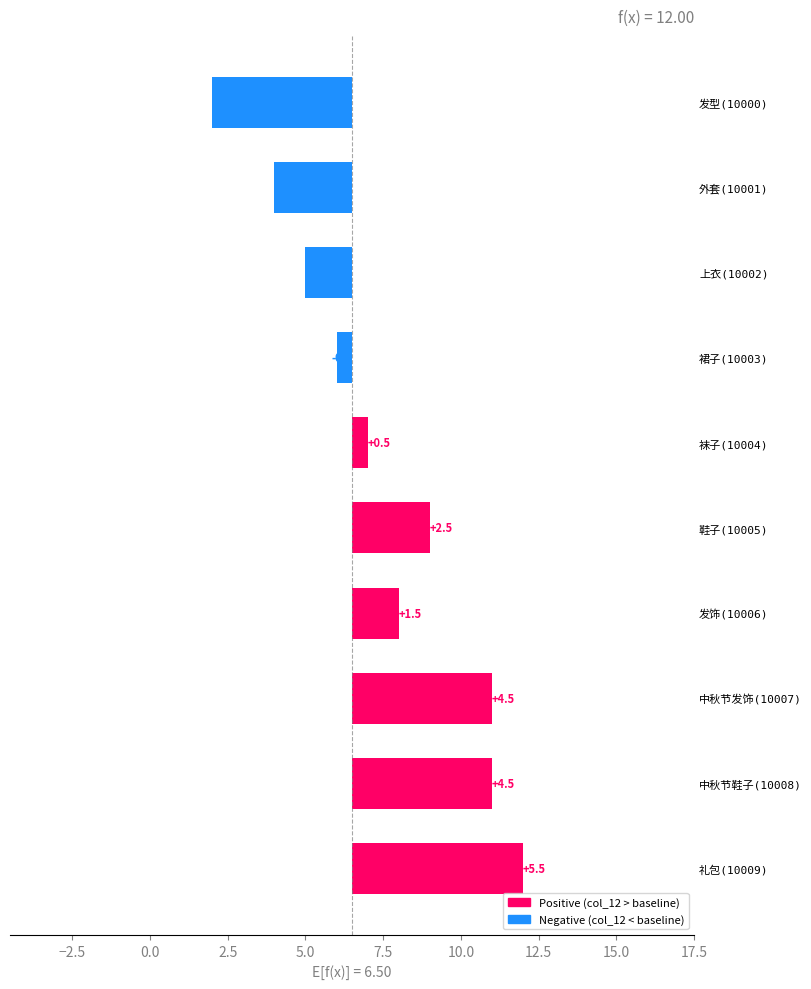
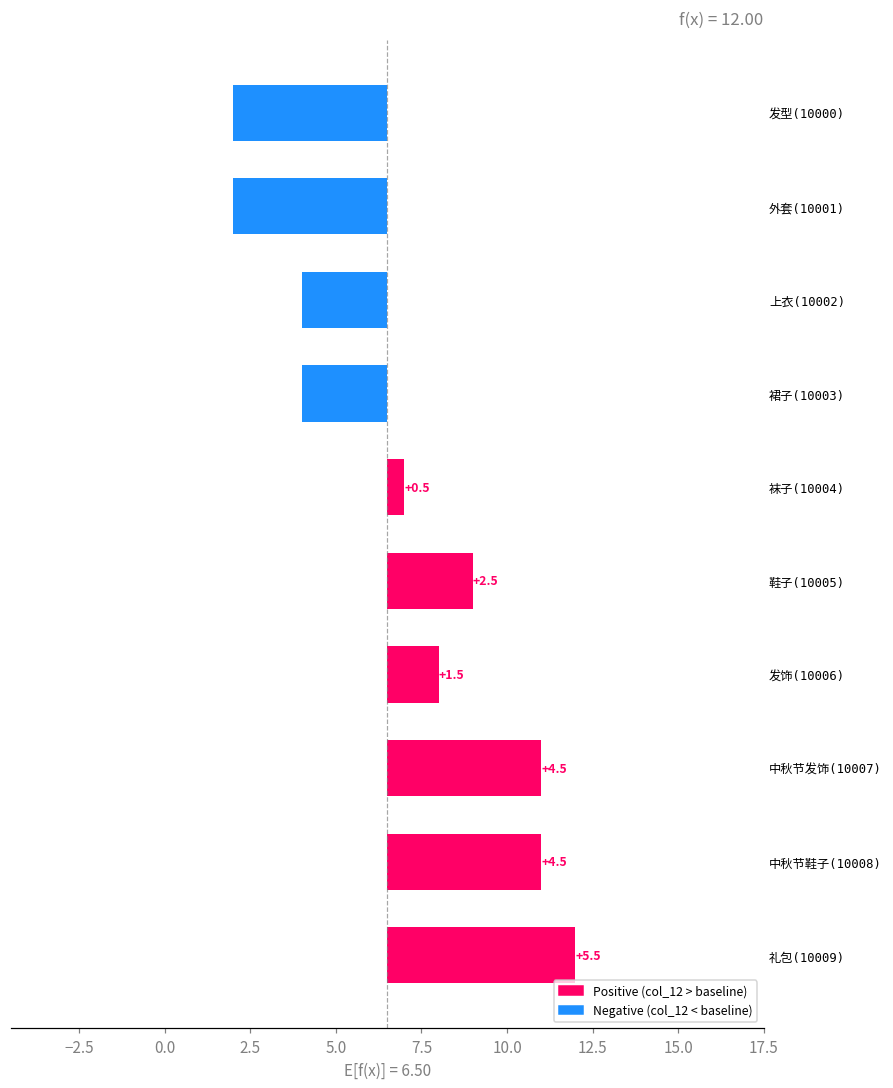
外套(10001): 4 -> 2
上衣(10002): 5 -> 4
裙子(10003): 6 -> 4
